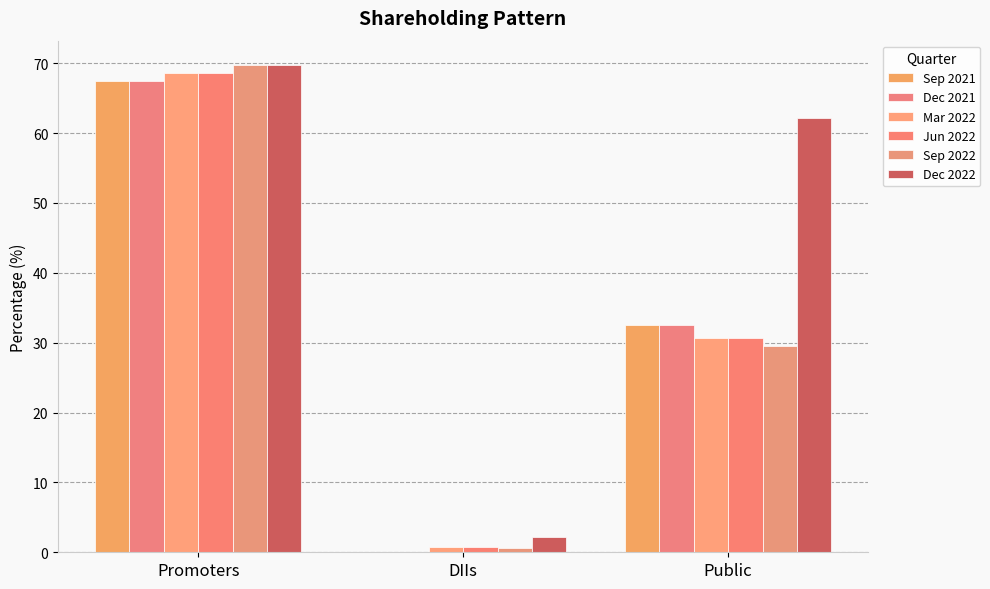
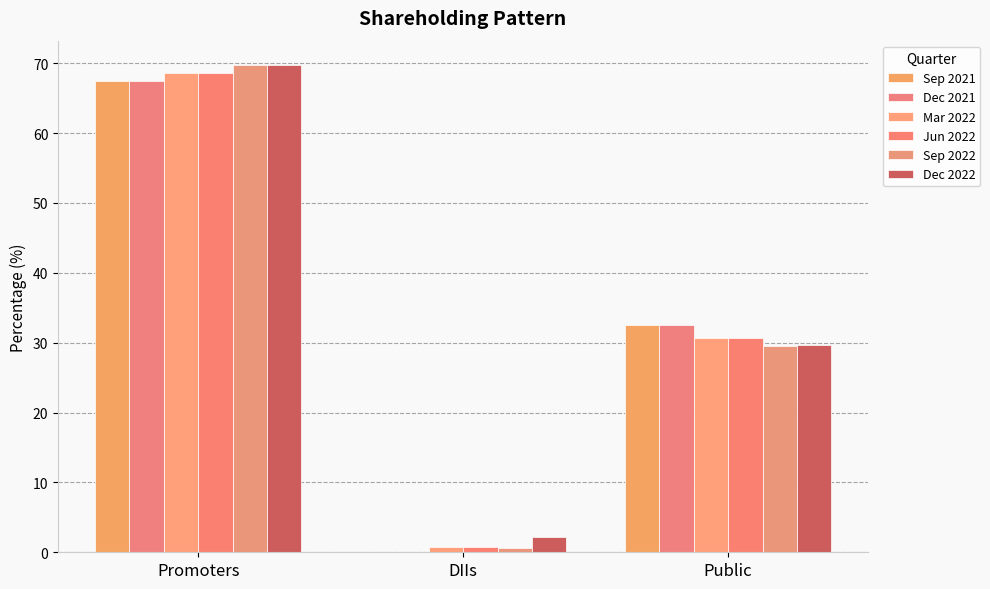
Dec 2022, Public: 62 -> 30
